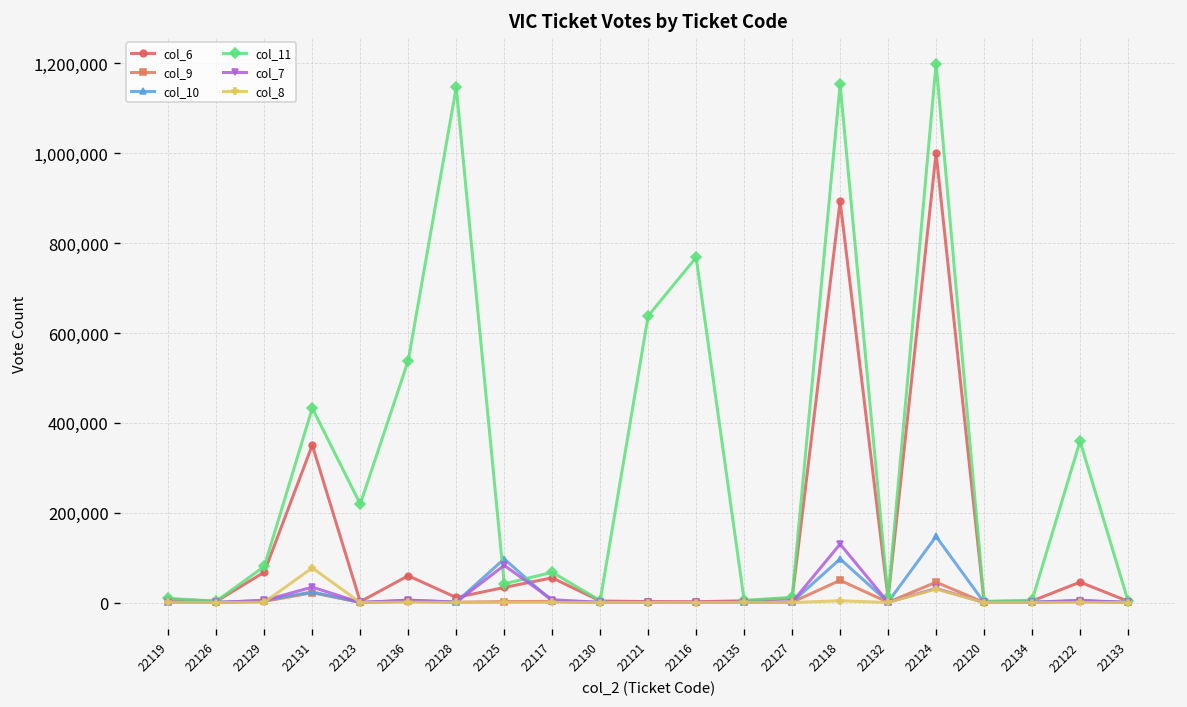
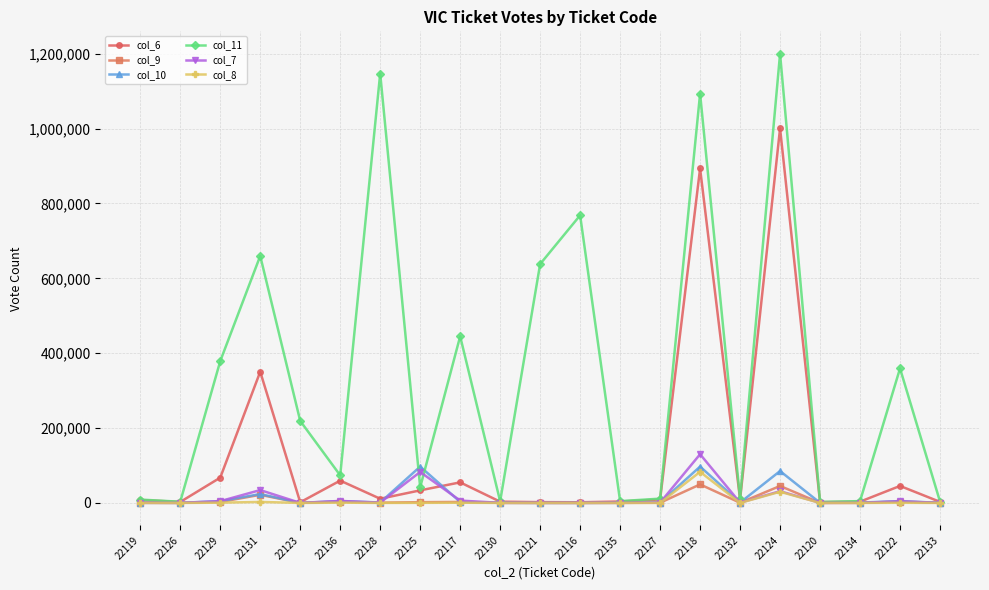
col_11, 22129: 80,000 -> 380,000
col_11, 22131: 430,000 -> 660,000
col_8, 22131: 80,000 -> 0
col_11, 22136: 540,000 -> 70,000
col_11, 22117: 70,000 -> 440,000
col_11, 22118: 1,150,000 -> 1,090,000
col_8, 22118: 0 -> 80,000
col_10, 22124: 150,000 -> 90,000
